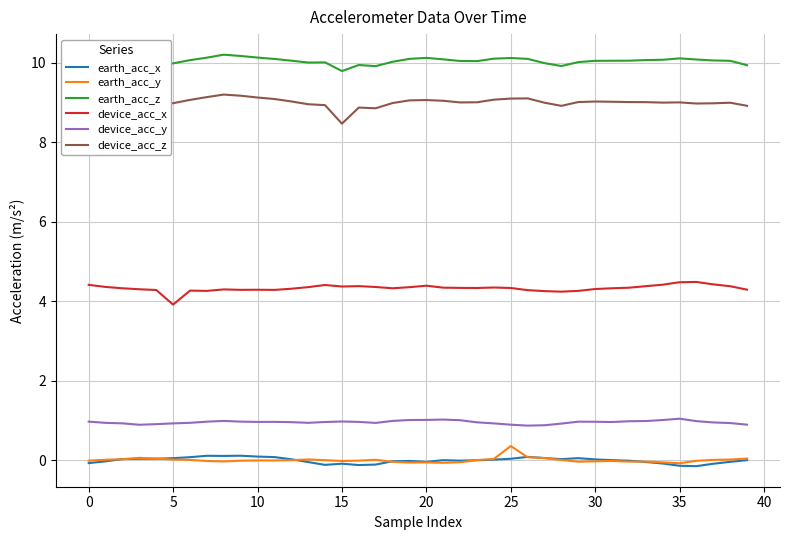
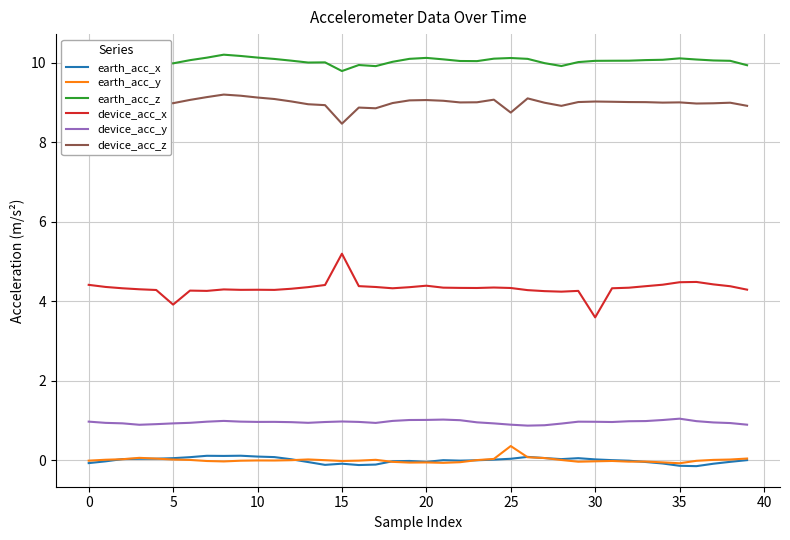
device_acc_x, 15: 4.4 -> 5.2
device_acc_z, 25: 9.1 -> 8.7
device_acc_x, 30: 4.3 -> 3.6
